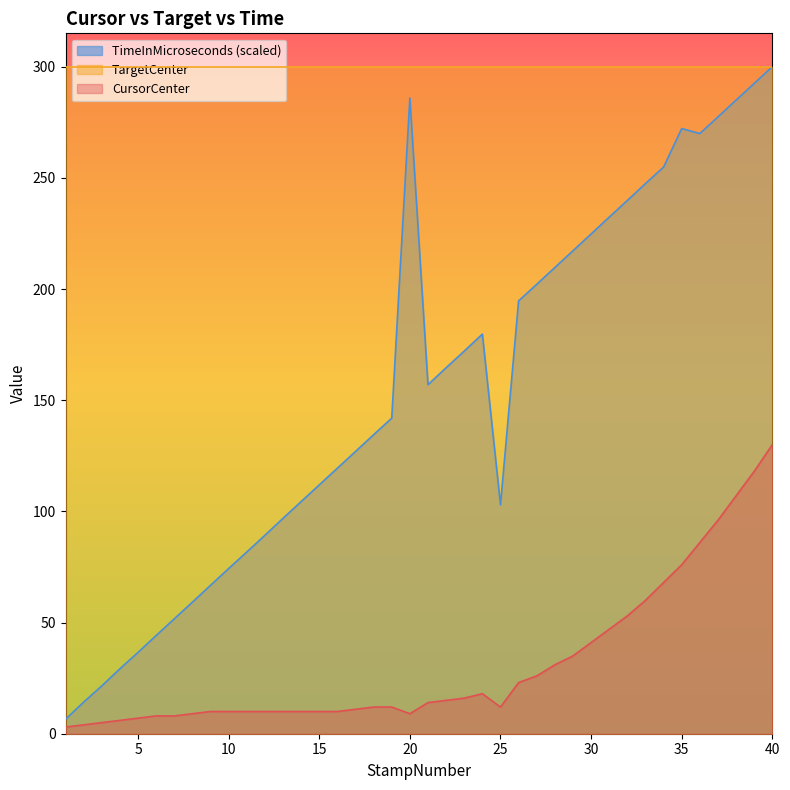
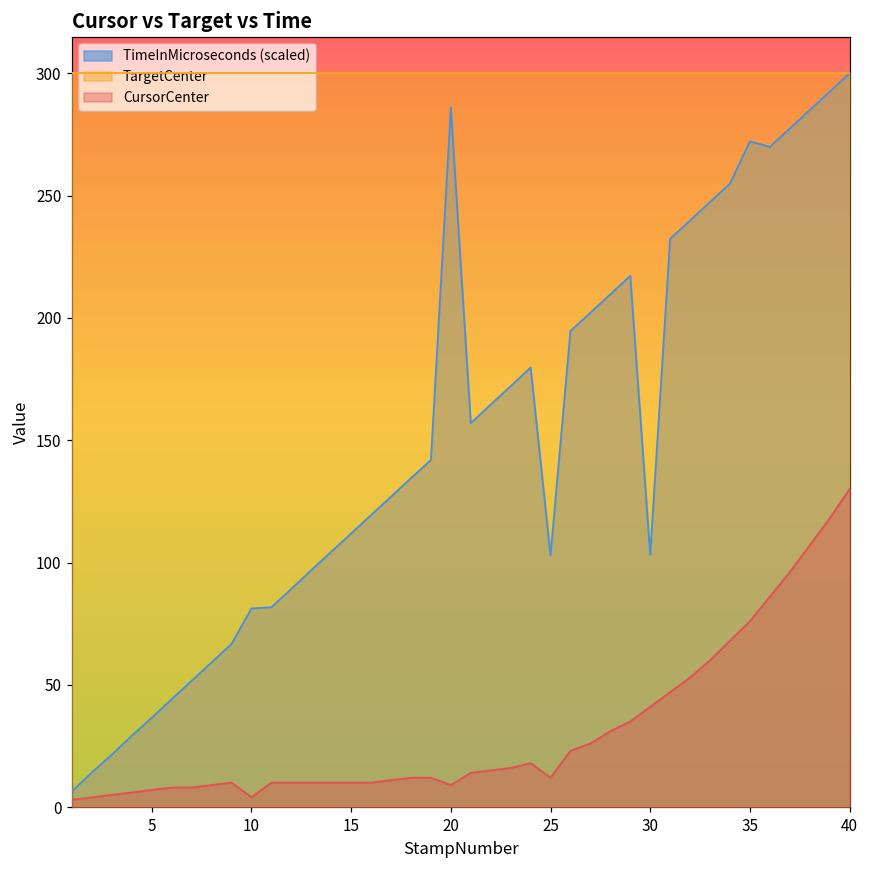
TimeInMicroseconds (scaled), 10: 74 -> 81
CursorCenter, 10: 10 -> 4
TimeInMicroseconds (scaled), 30: 225 -> 103
